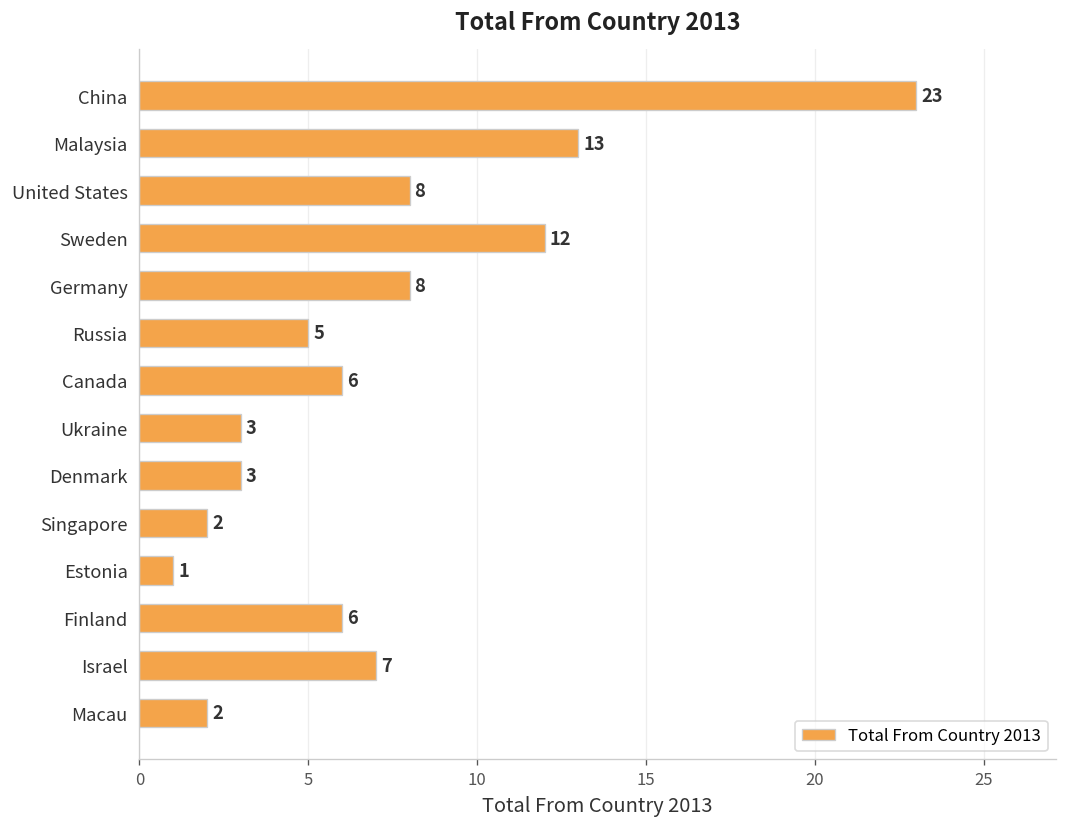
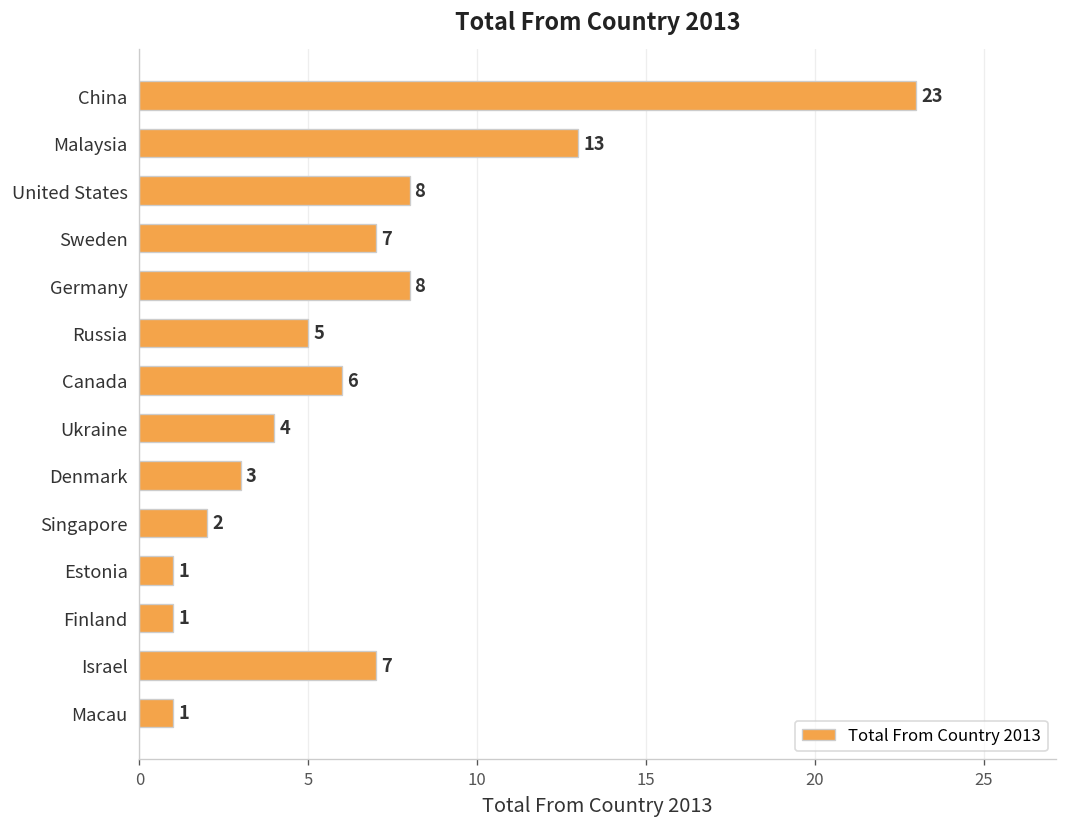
Sweden: 12 -> 7
Ukraine: 3 -> 4
Finland: 6 -> 1
Macau: 2 -> 1
